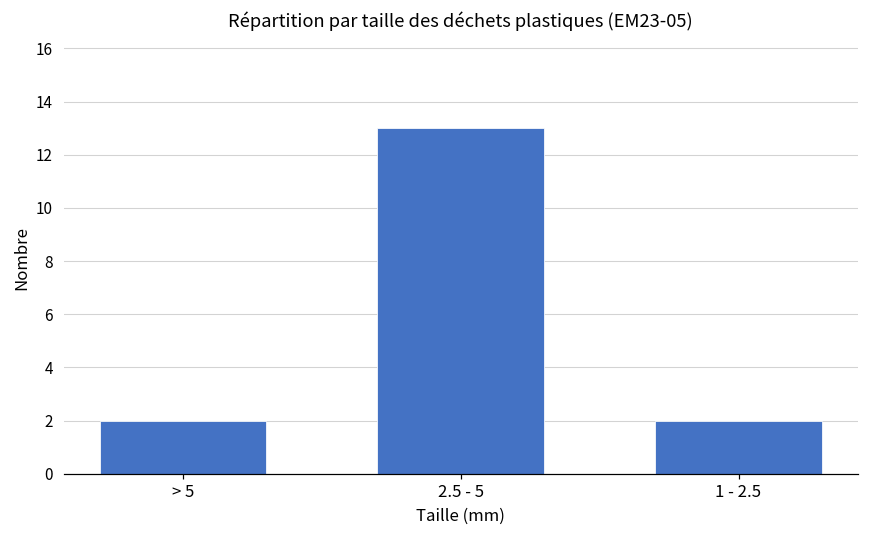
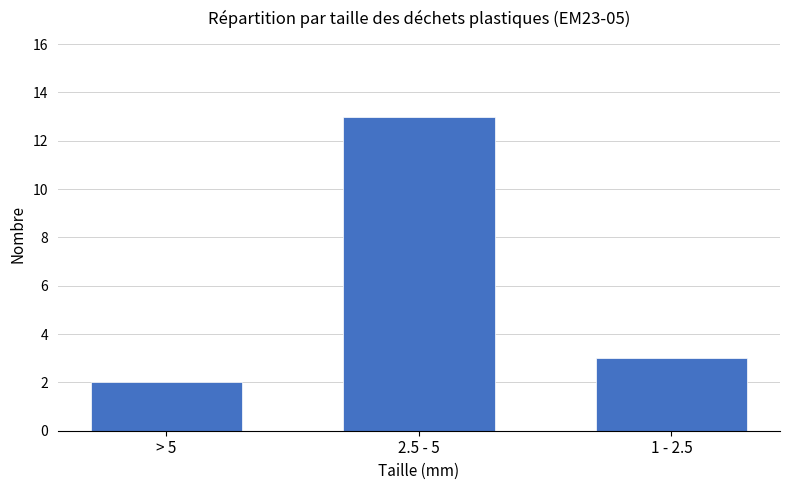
1 - 2.5: 2 -> 3
